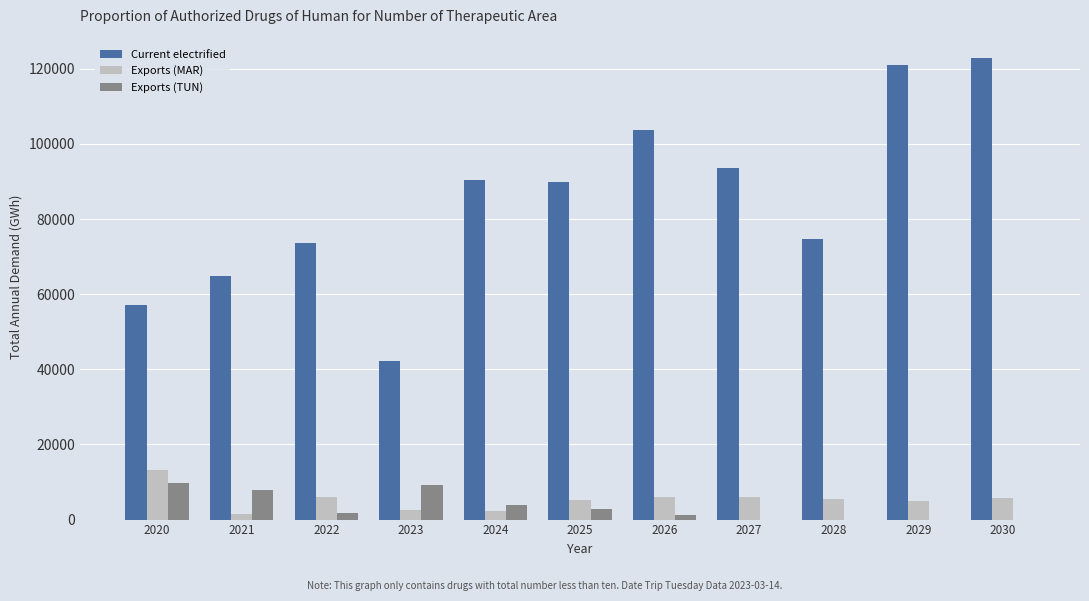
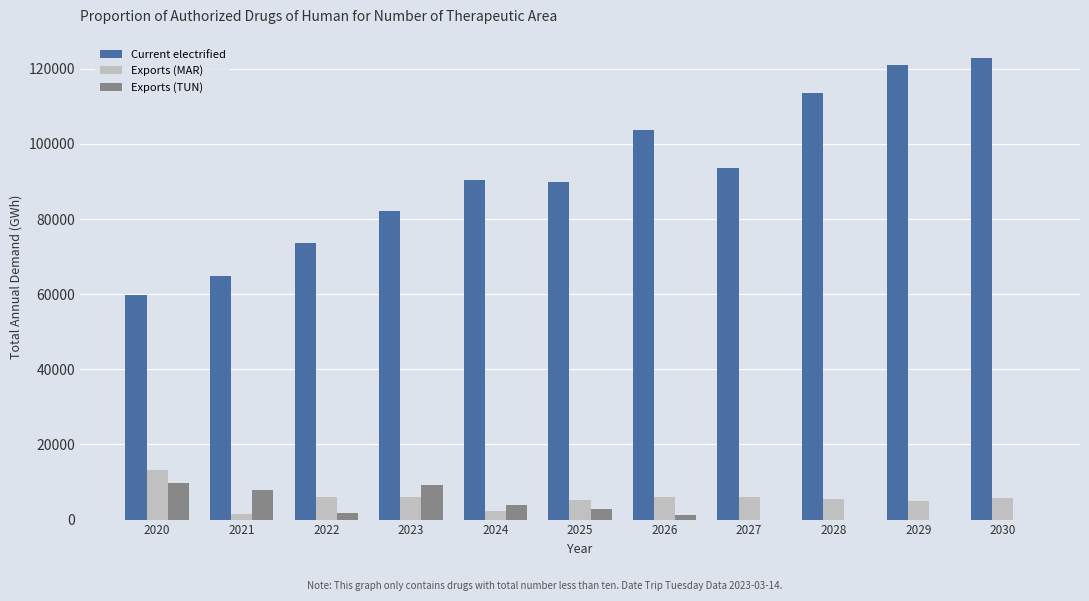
Current electrified, 2020: 57000 -> 60000
Current electrified, 2023: 42000 -> 82000
Exports (MAR), 2023: 3000 -> 6000
Current electrified, 2028: 75000 -> 114000
